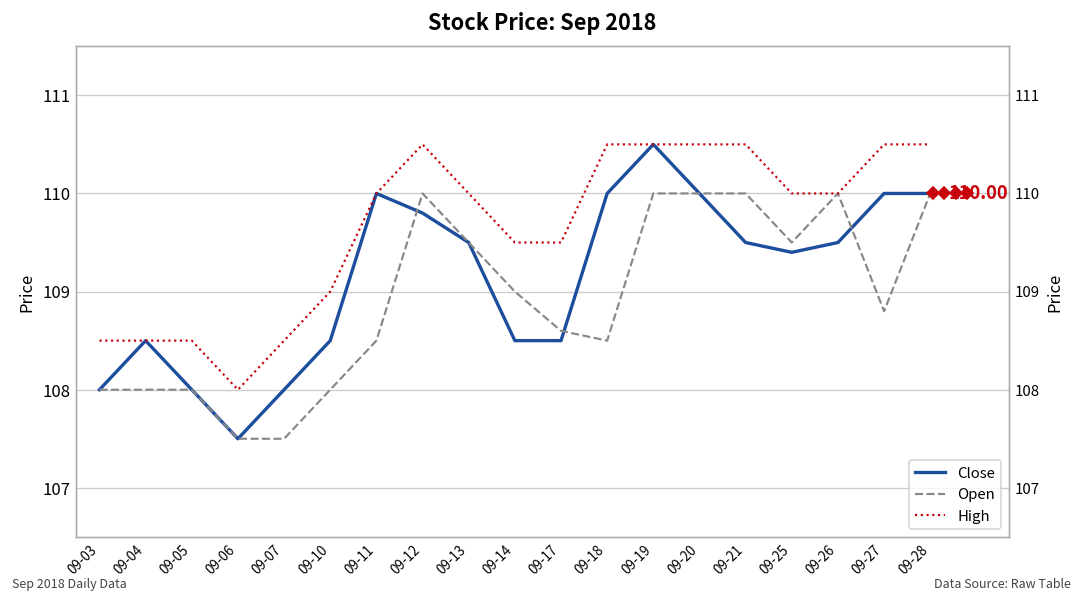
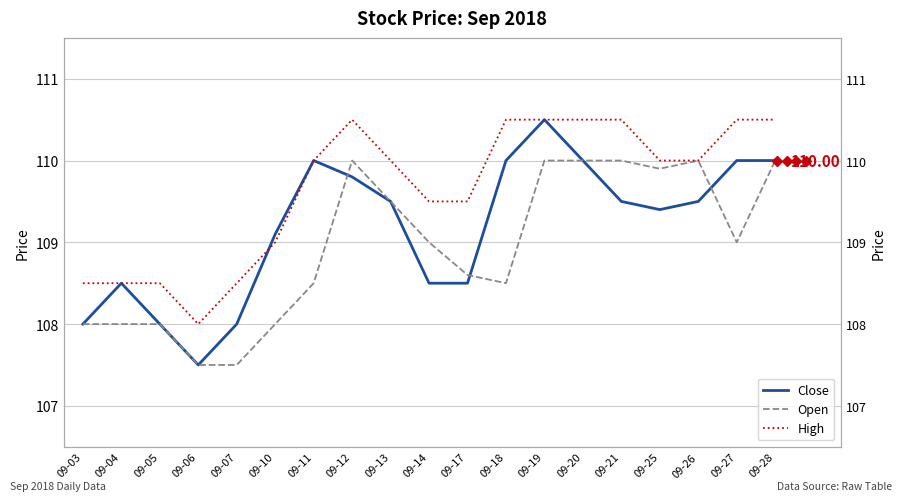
Close, 09-10: 108.5 -> 109.1
Open, 09-25: 109.5 -> 109.9
Open, 09-27: 108.8 -> 109.0
